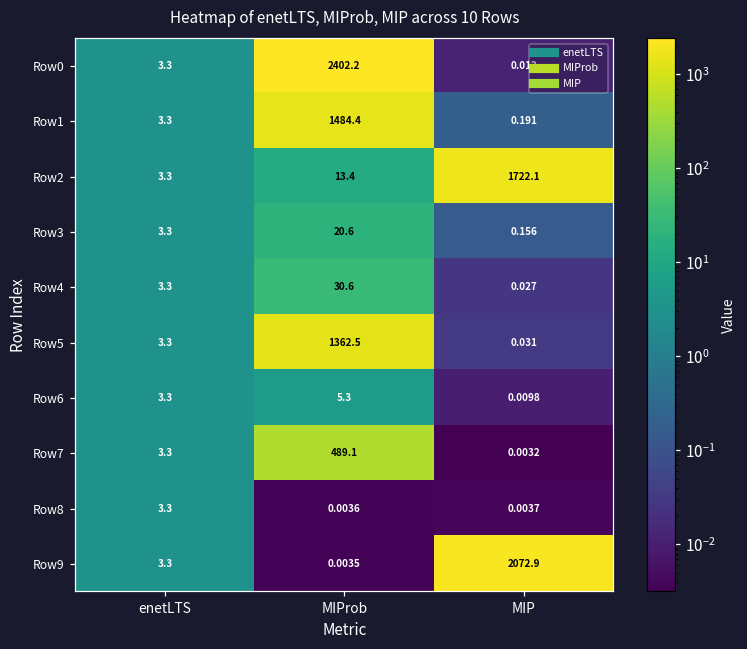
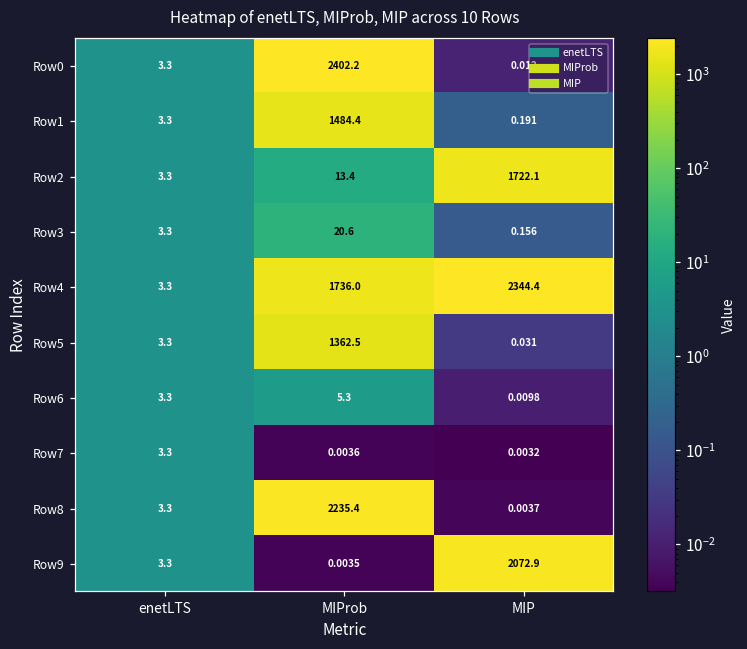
Row4, MIProb: 30.6 -> 1736.0
Row4, MIP: 0.027 -> 2344.4
Row7, MIProb: 489.1 -> 0.0036
Row8, MIProb: 0.0036 -> 2235.4
